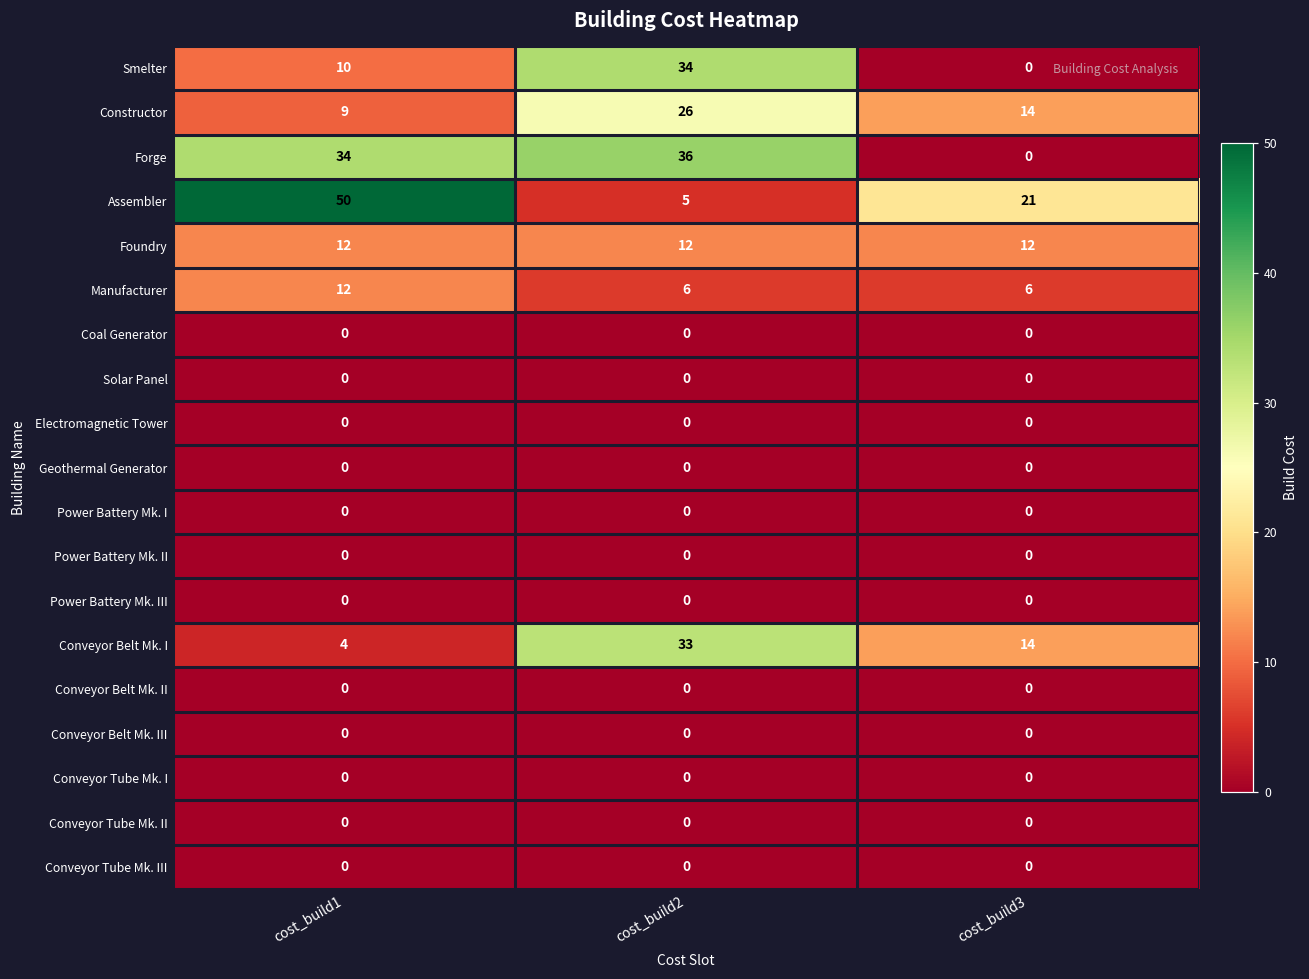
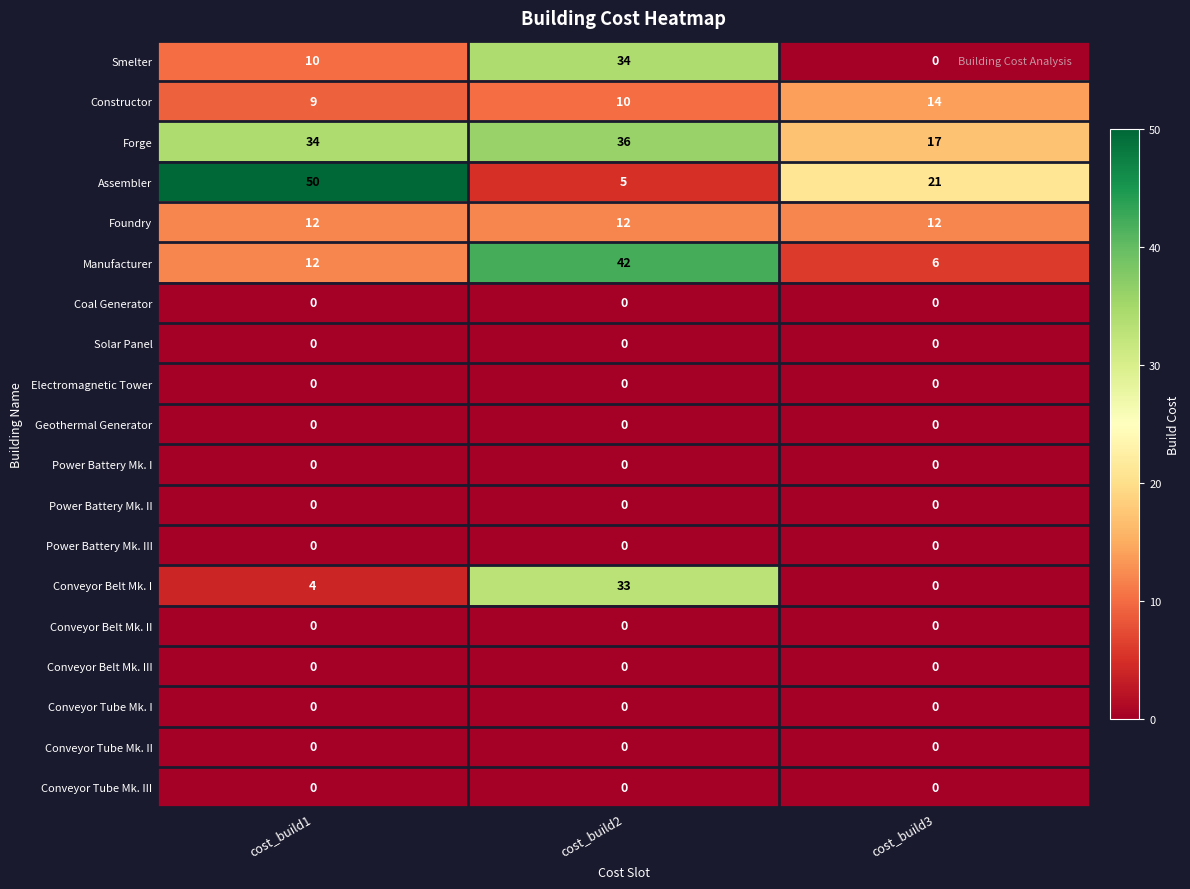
Constructor, cost_build2: 26 -> 10
Forge, cost_build3: 0 -> 17
Manufacturer, cost_build2: 6 -> 42
Conveyor Belt Mk. I, cost_build3: 14 -> 0
